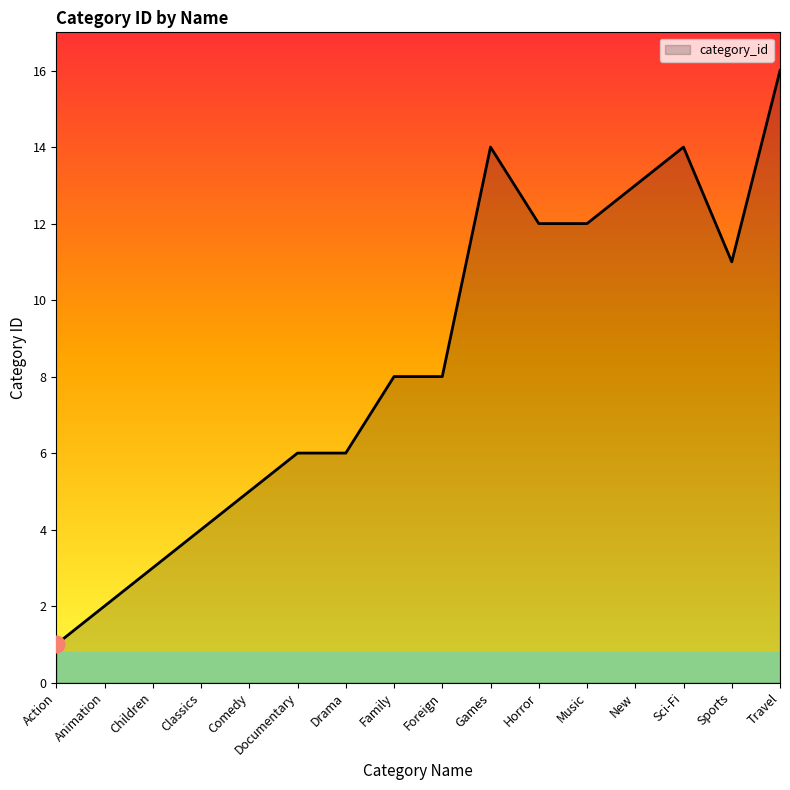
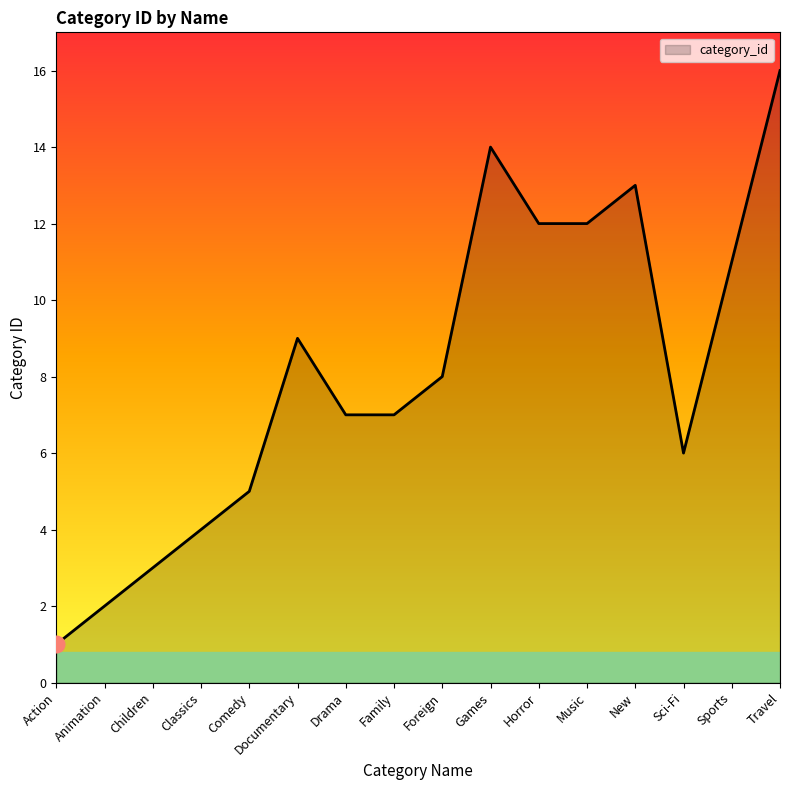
category_id, Documentary: 6 -> 9
category_id, Drama: 6 -> 7
category_id, Family: 8 -> 7
category_id, Sci-Fi: 14 -> 6
